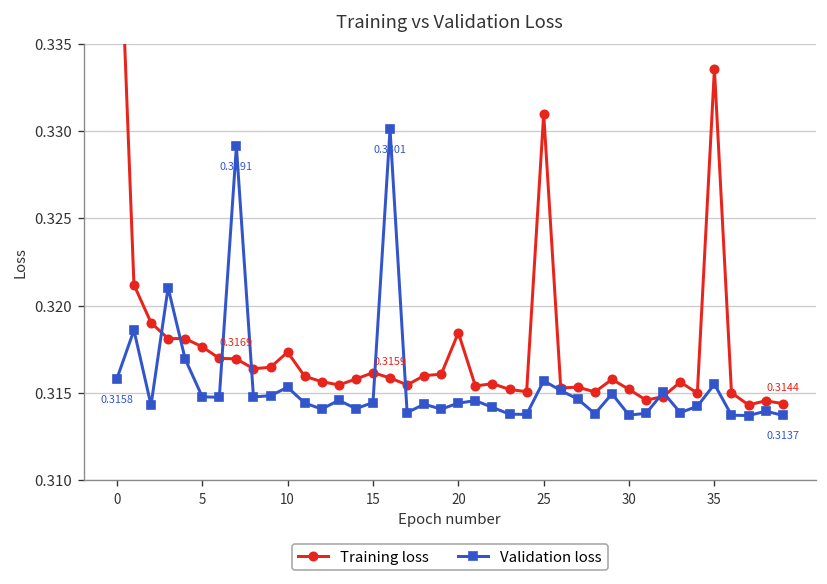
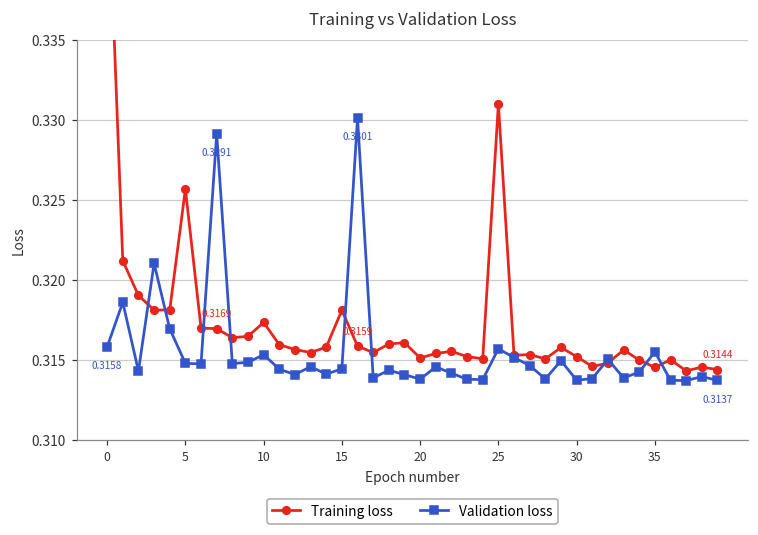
Training loss, 5: 0.3176 -> 0.3257
Training loss, 15: 0.3162 -> 0.3181
Training loss, 20: 0.3184 -> 0.3151
Validation loss, 20: 0.3144 -> 0.3138
Training loss, 35: 0.3336 -> 0.3145
